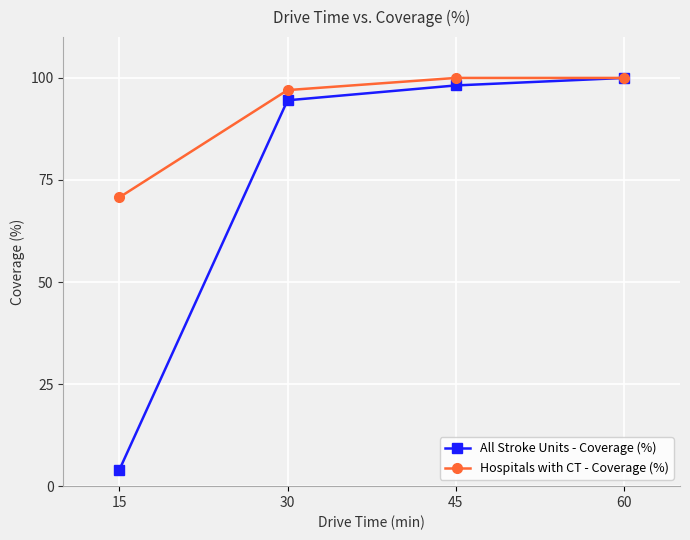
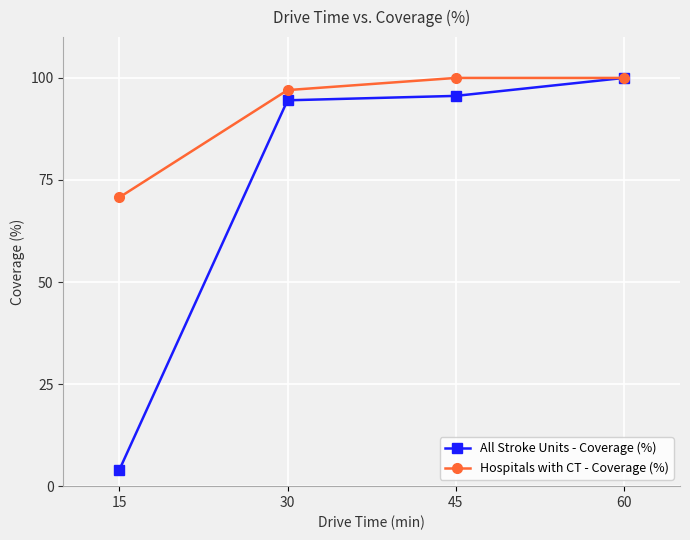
All Stroke Units - Coverage (%), 45: 98 -> 96
